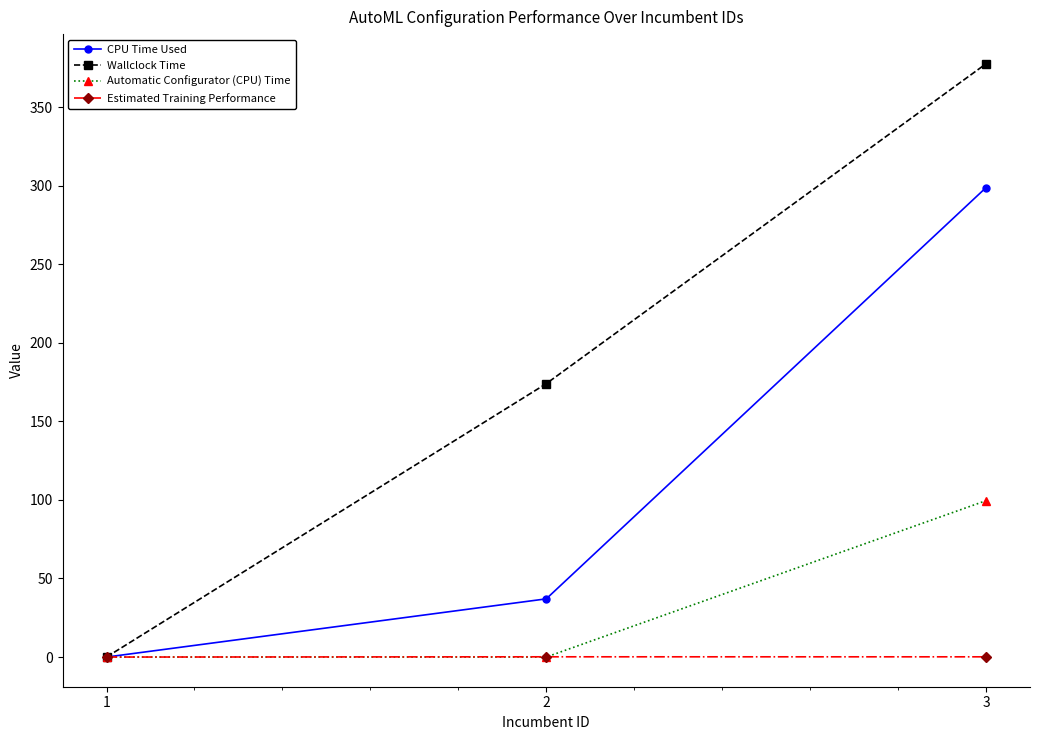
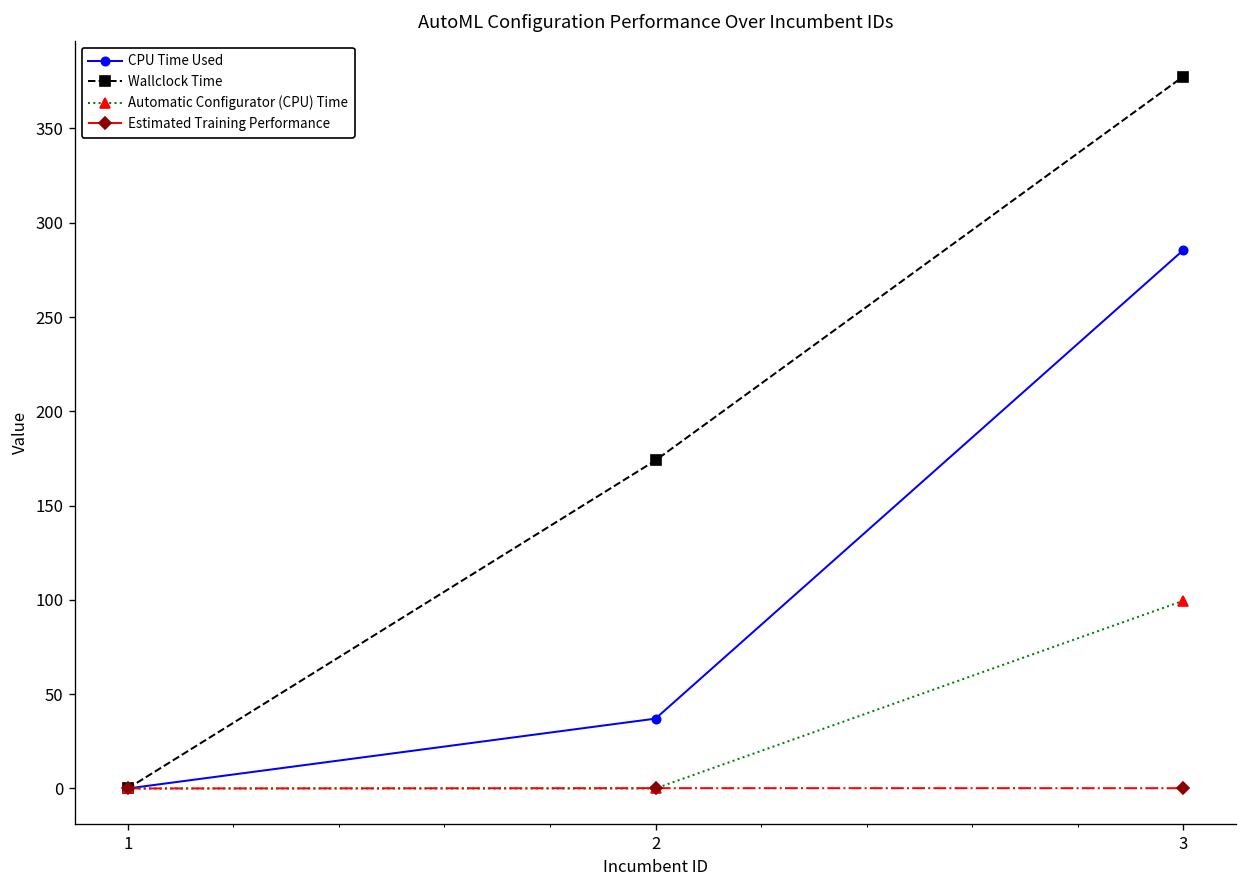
CPU Time Used, 3: 299 -> 285
